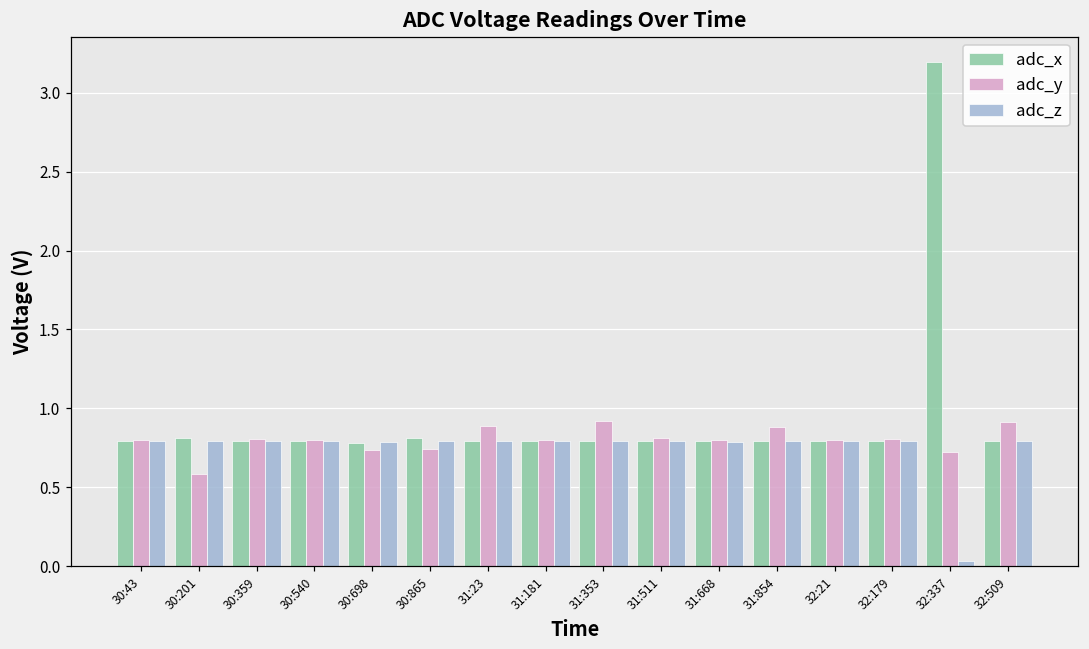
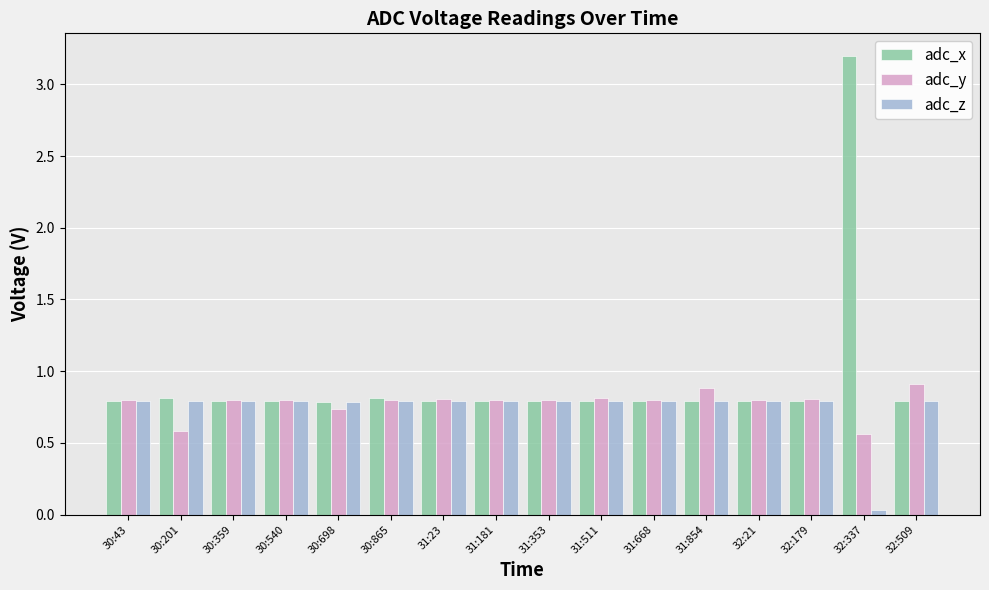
adc_y, 30:865: 0.74 -> 0.80
adc_y, 31:23: 0.89 -> 0.80
adc_y, 31:353: 0.92 -> 0.80
adc_y, 32:337: 0.72 -> 0.56
